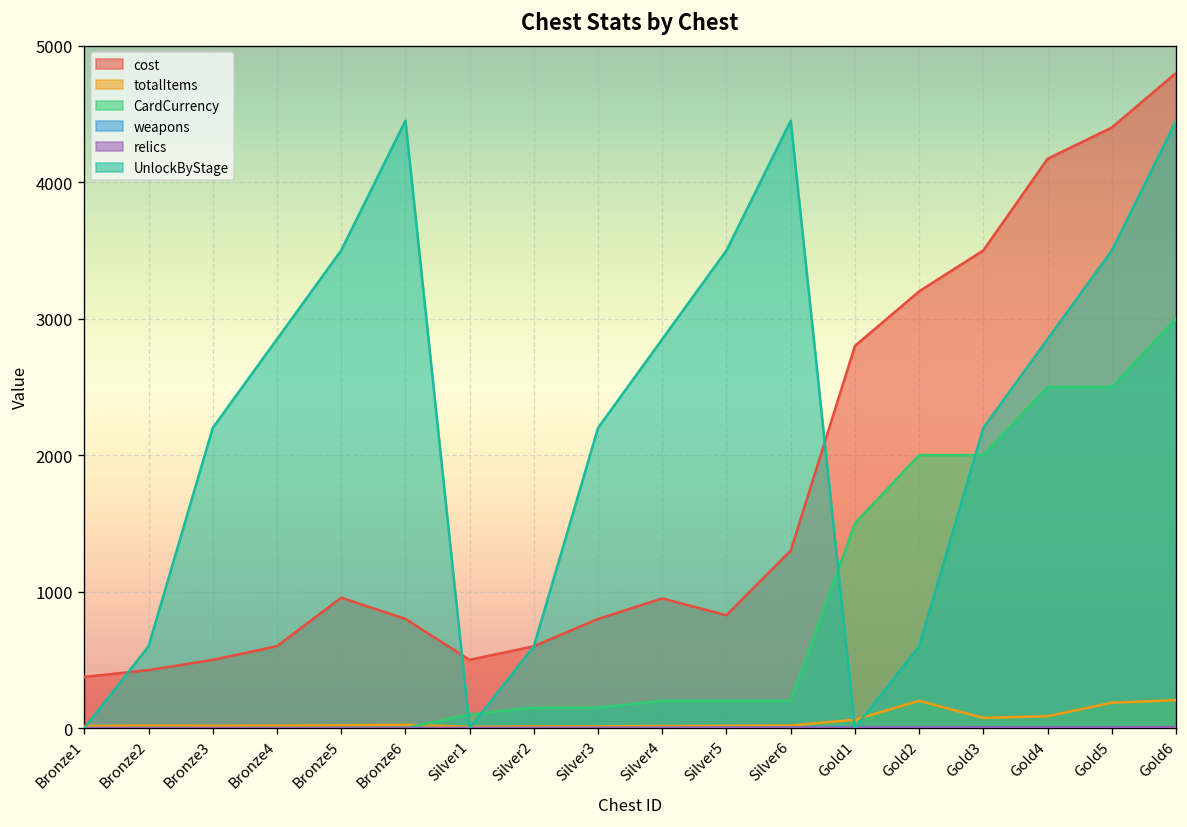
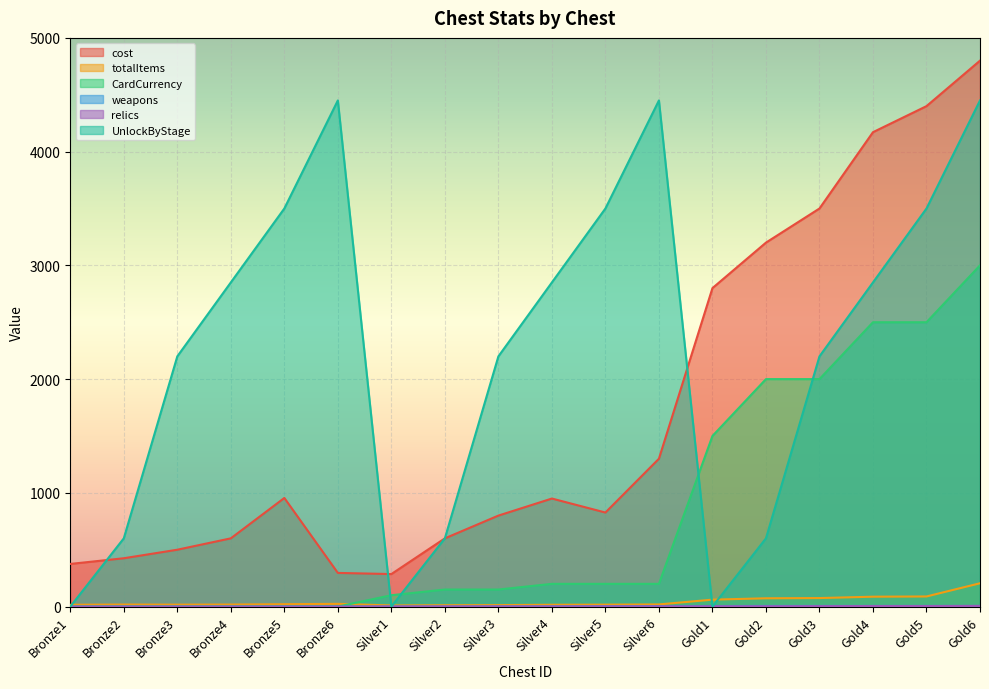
cost, Bronze6: 800 -> 300
cost, Silver1: 500 -> 290
totalItems, Gold2: 200 -> 70
totalItems, Gold5: 190 -> 90
